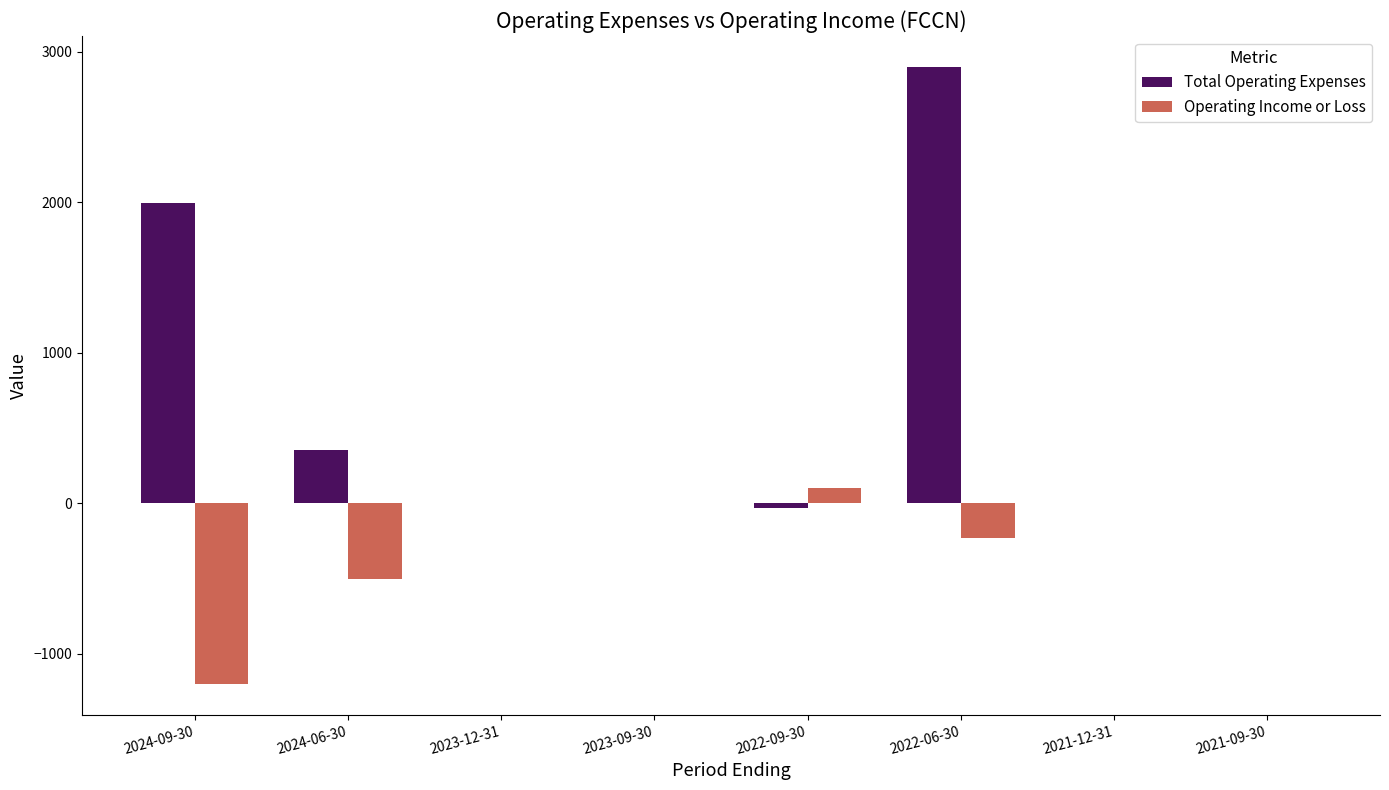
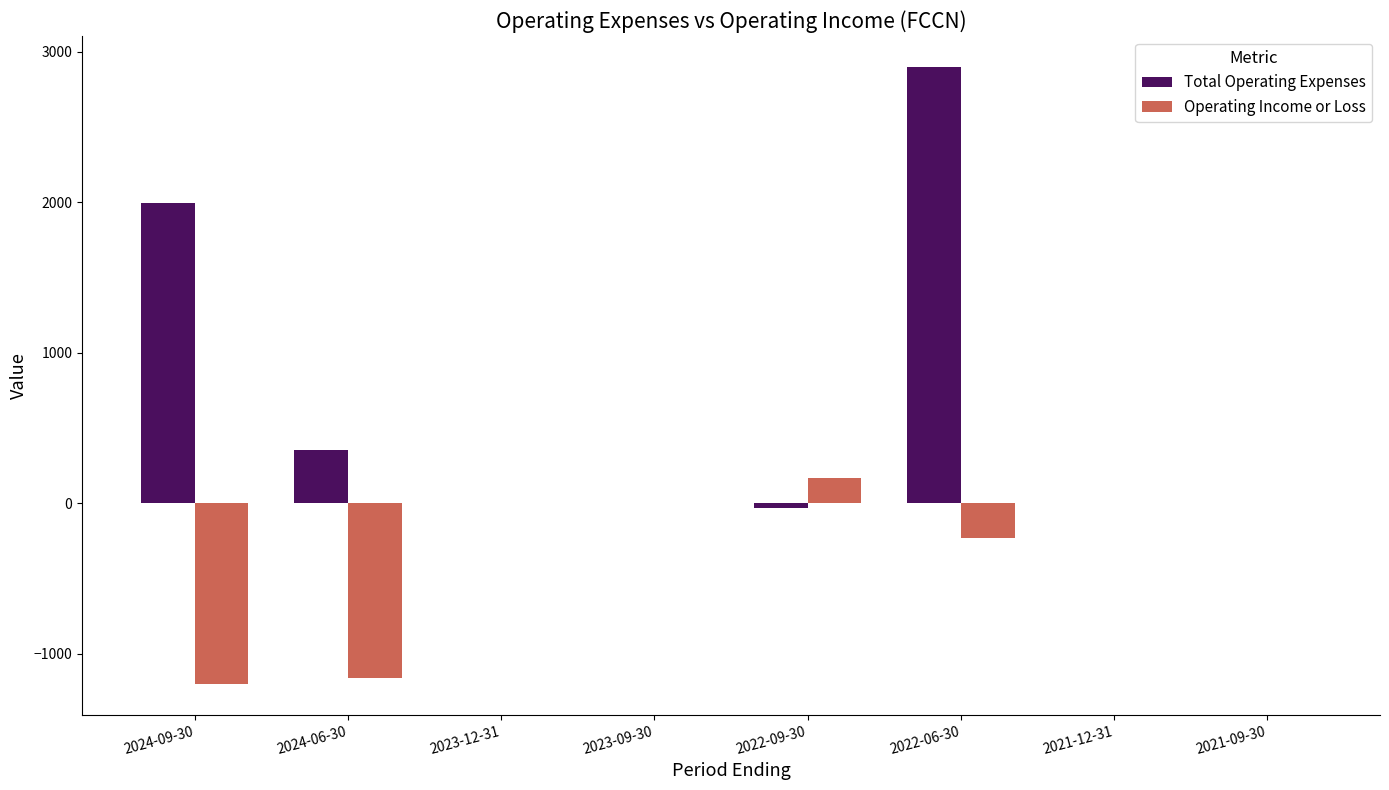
Operating Income or Loss, 2024-06-30: -500 -> -1160
Operating Income or Loss, 2022-09-30: 100 -> 170
